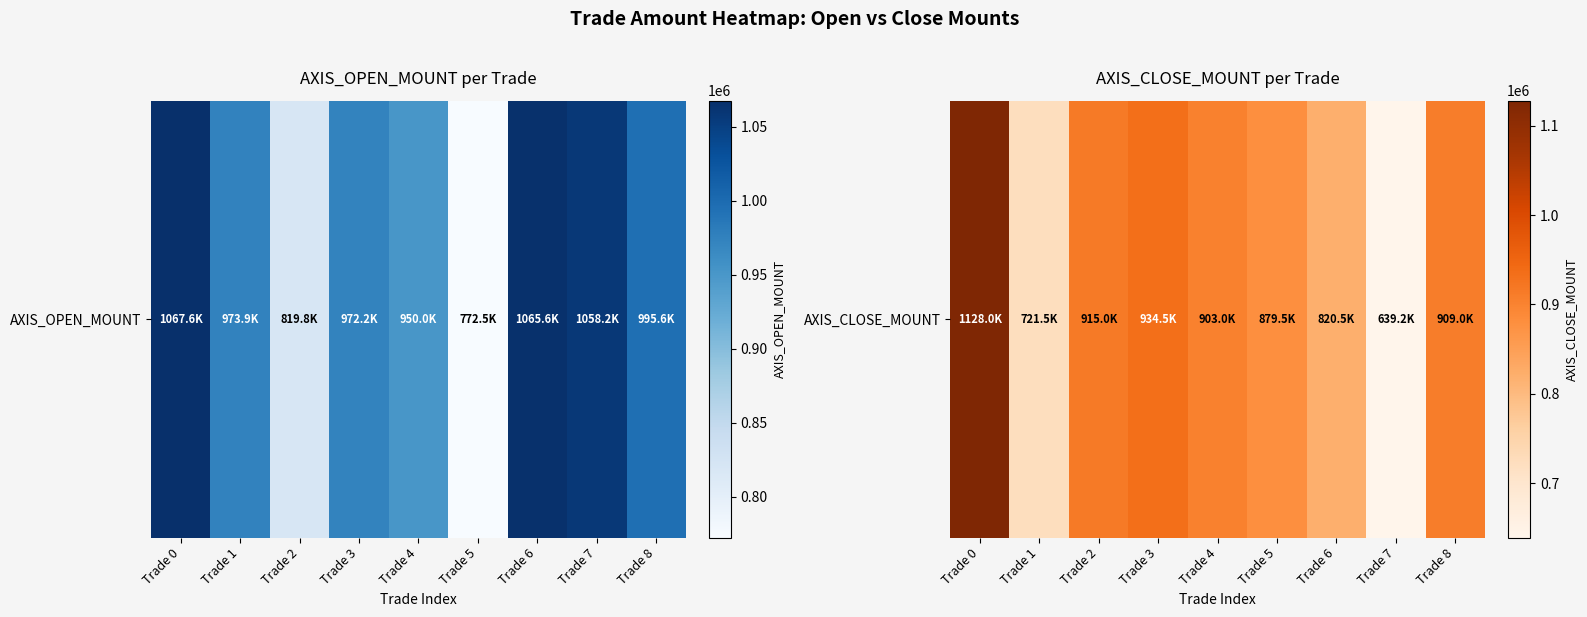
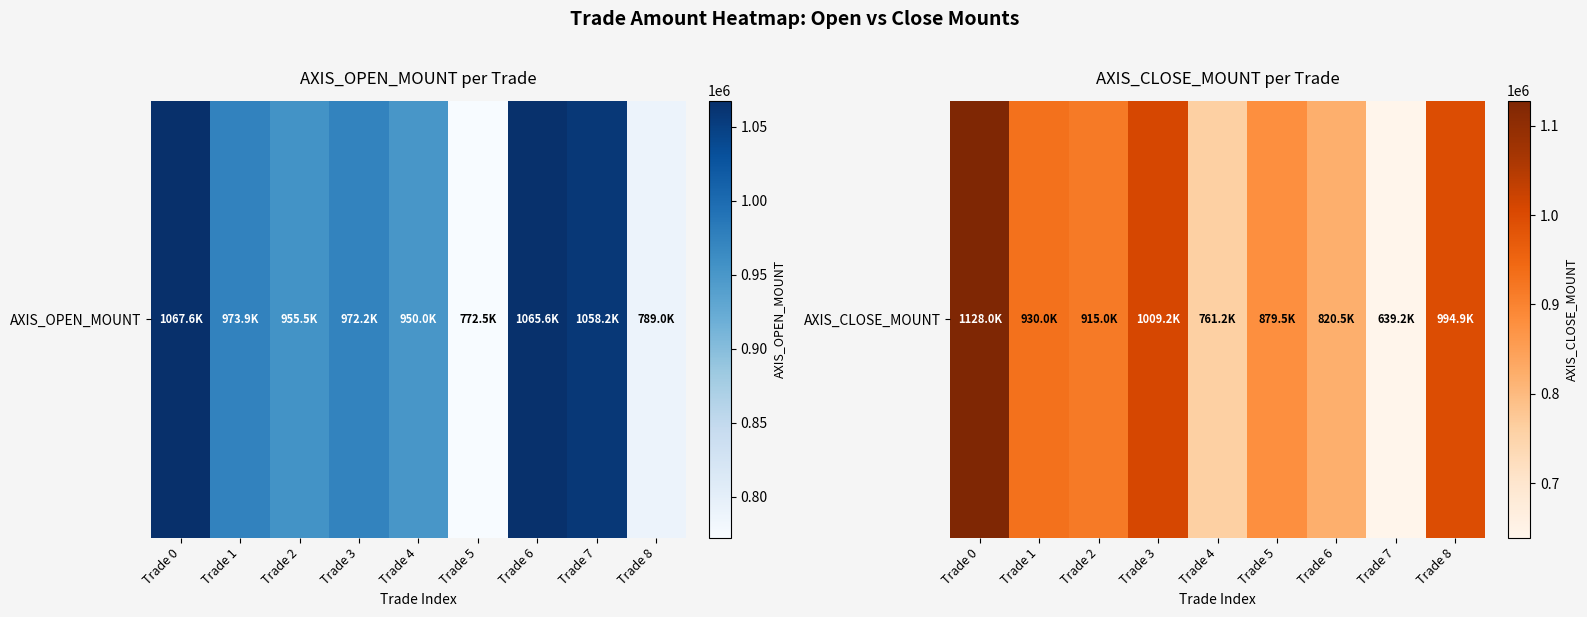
AXIS_OPEN_MOUNT per Trade, AXIS_OPEN_MOUNT, Trade 2: 819.8K -> 955.5K
AXIS_OPEN_MOUNT per Trade, AXIS_OPEN_MOUNT, Trade 8: 995.6K -> 789.0K
AXIS_CLOSE_MOUNT per Trade, AXIS_CLOSE_MOUNT, Trade 1: 721.5K -> 930.0K
AXIS_CLOSE_MOUNT per Trade, AXIS_CLOSE_MOUNT, Trade 3: 934.5K -> 1009.2K
AXIS_CLOSE_MOUNT per Trade, AXIS_CLOSE_MOUNT, Trade 4: 903.0K -> 761.2K
AXIS_CLOSE_MOUNT per Trade, AXIS_CLOSE_MOUNT, Trade 8: 909.0K -> 994.9K
